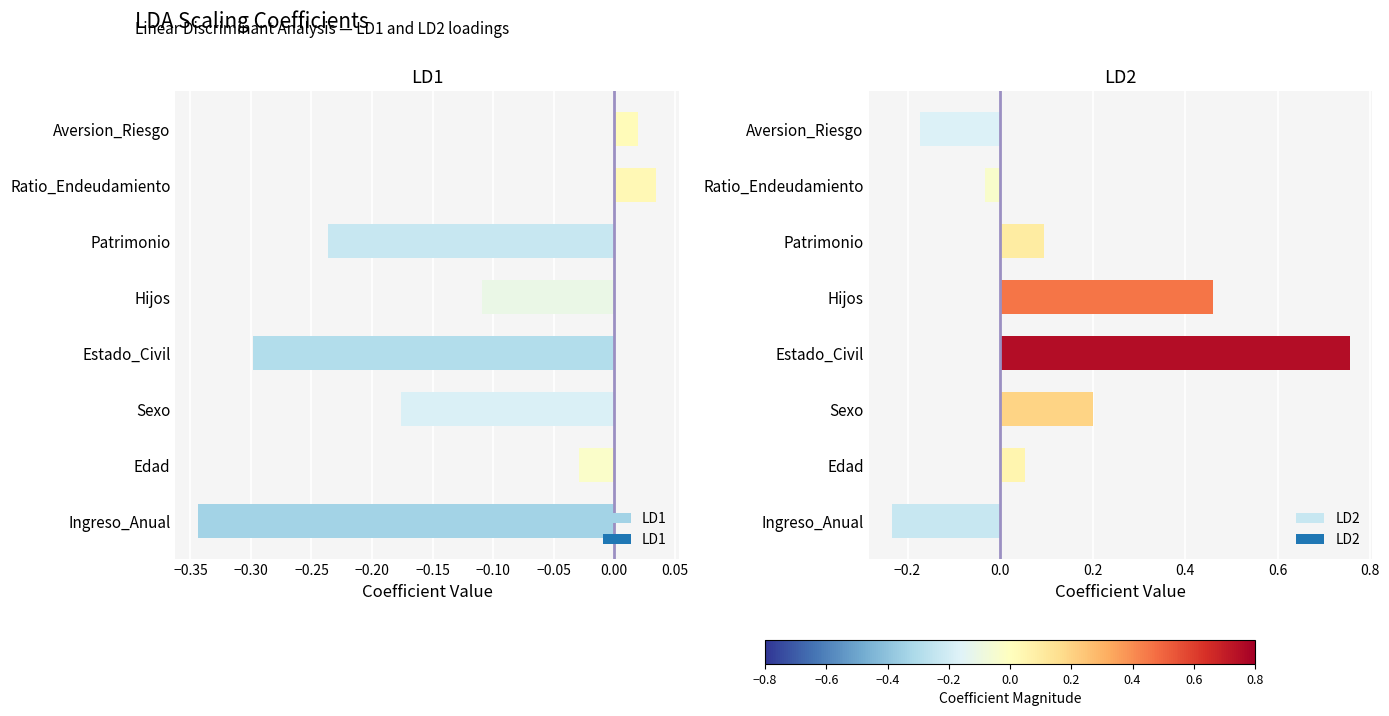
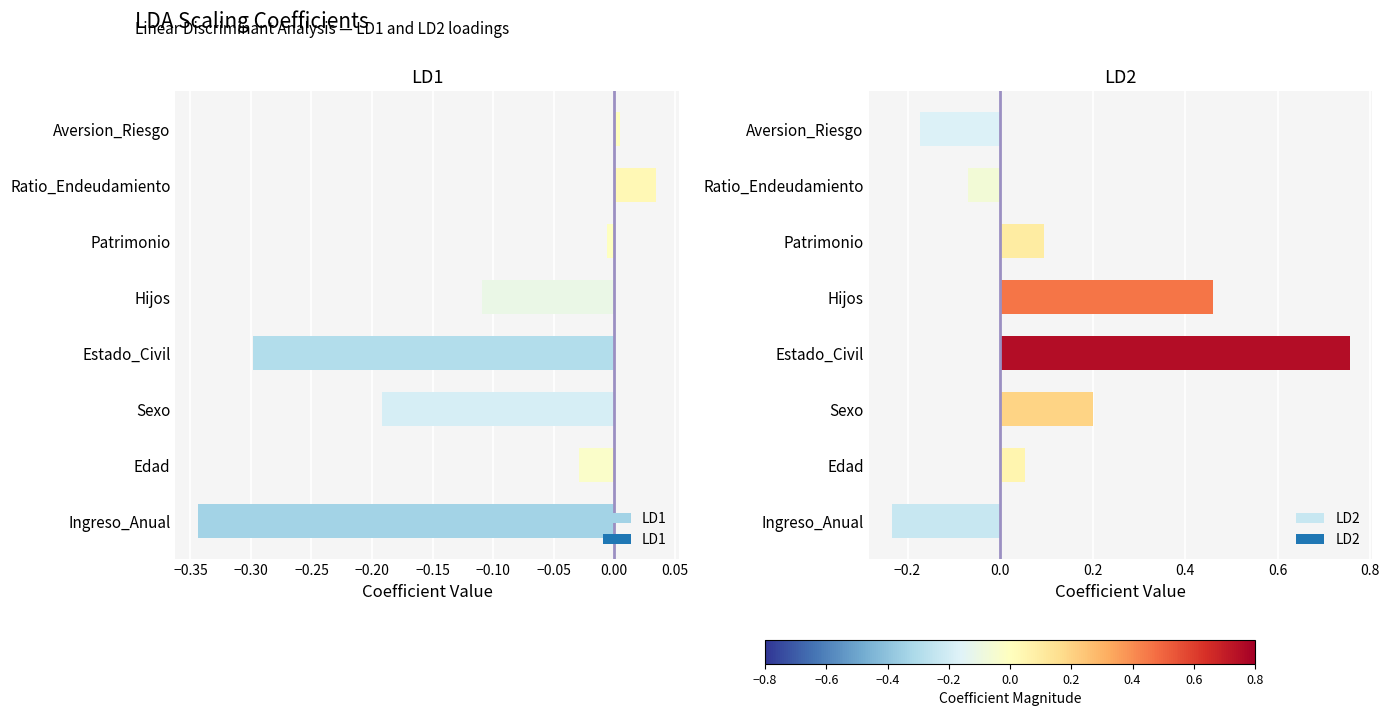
LD1, Aversion_Riesgo: 0.020 -> 0.005
LD1, Patrimonio: -0.236 -> -0.006
LD1, Sexo: -0.176 -> -0.192
LD2, Ratio_Endeudamiento: -0.03 -> -0.07
